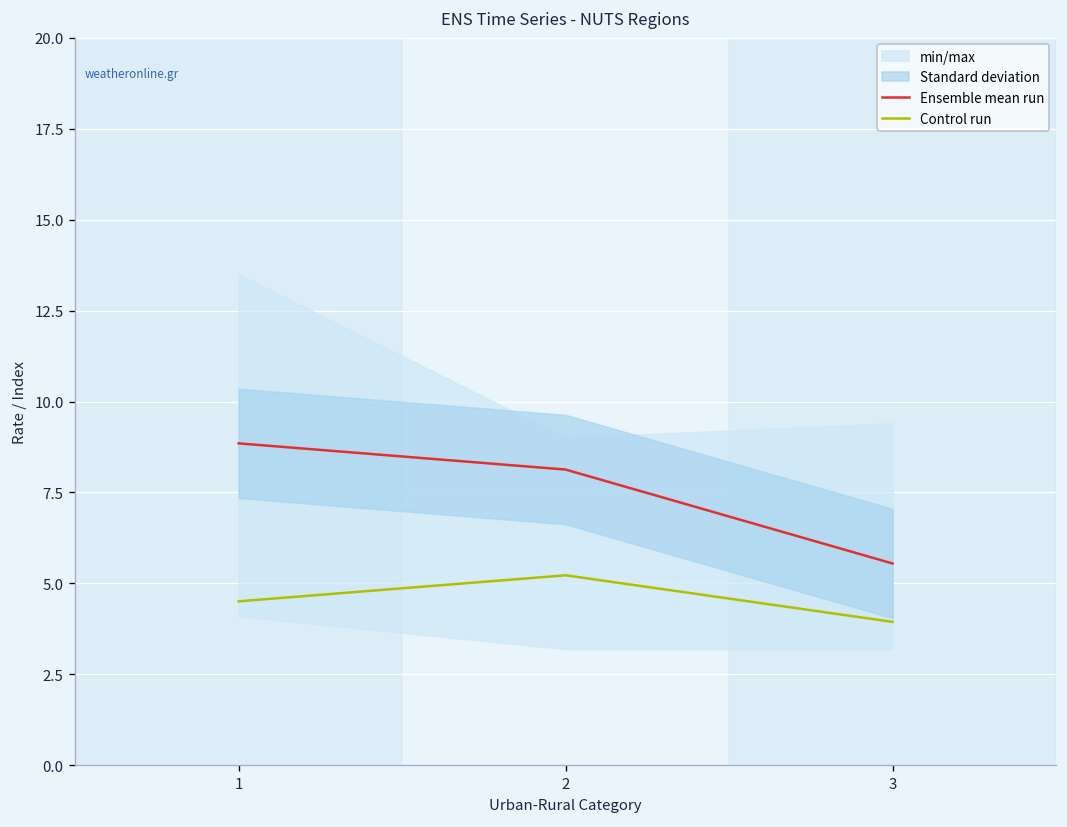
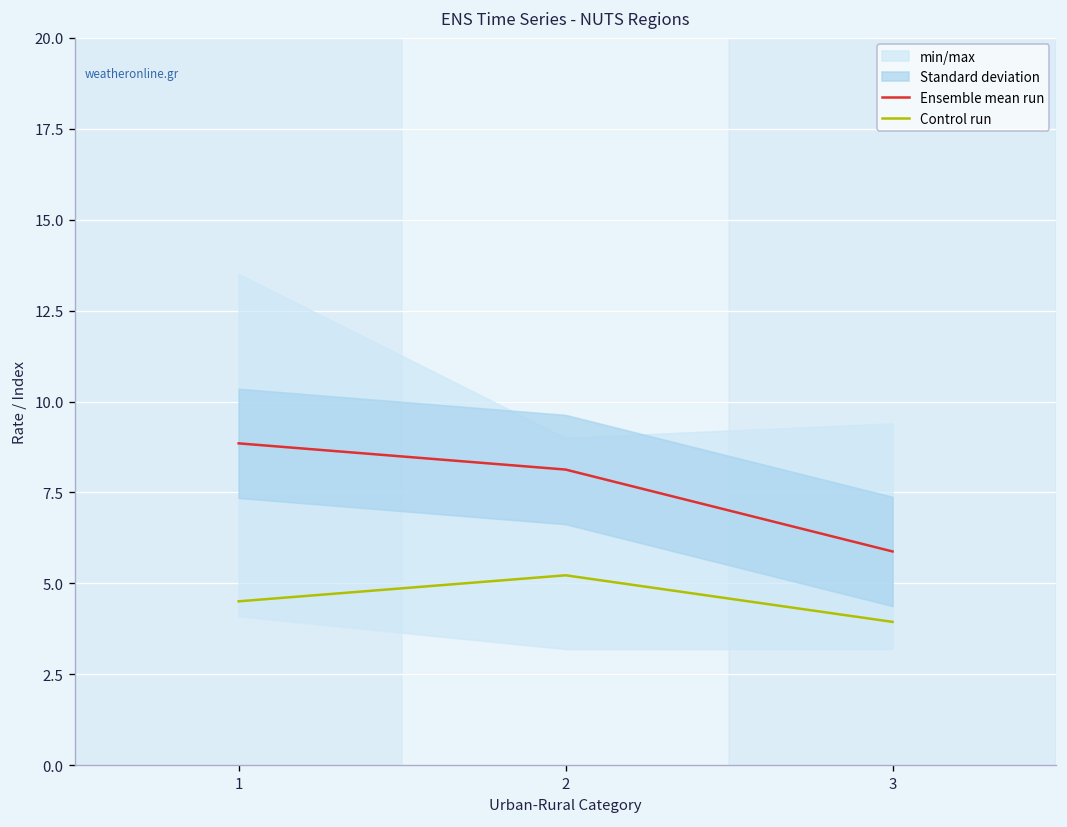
Ensemble mean run, 3: 5.6 -> 5.9
